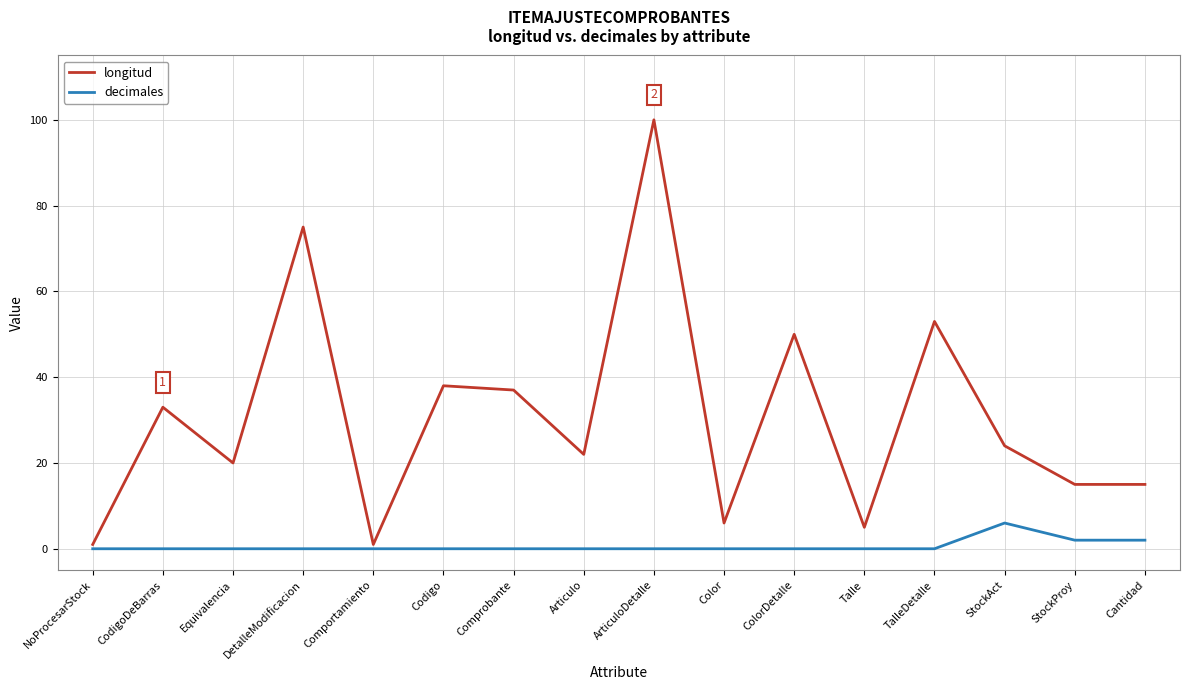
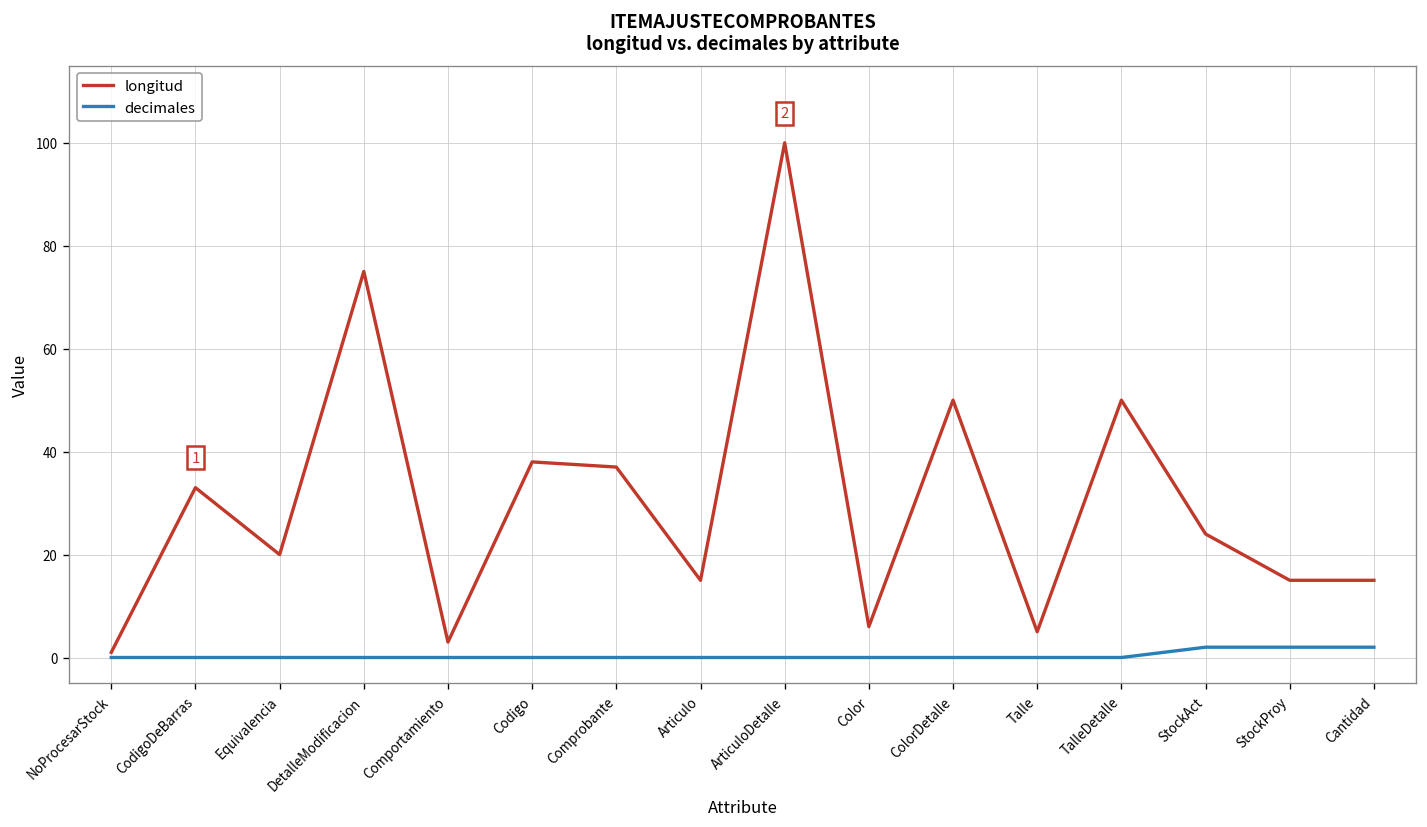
longitud, Comportamiento: 1 -> 3
longitud, Articulo: 22 -> 15
longitud, TalleDetalle: 53 -> 50
decimales, StockAct: 6 -> 2
